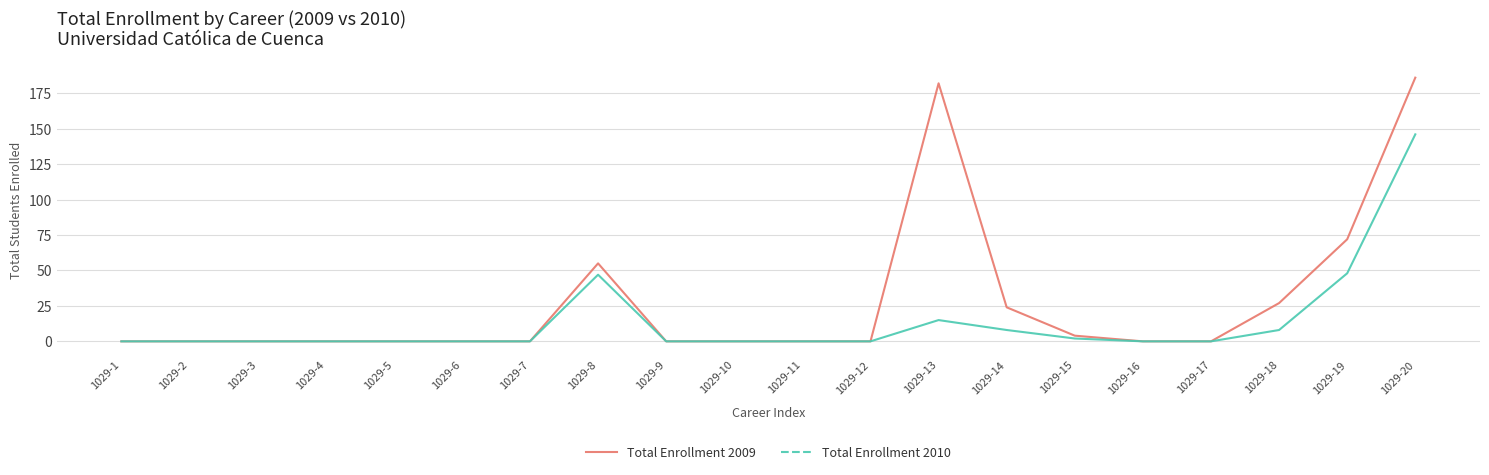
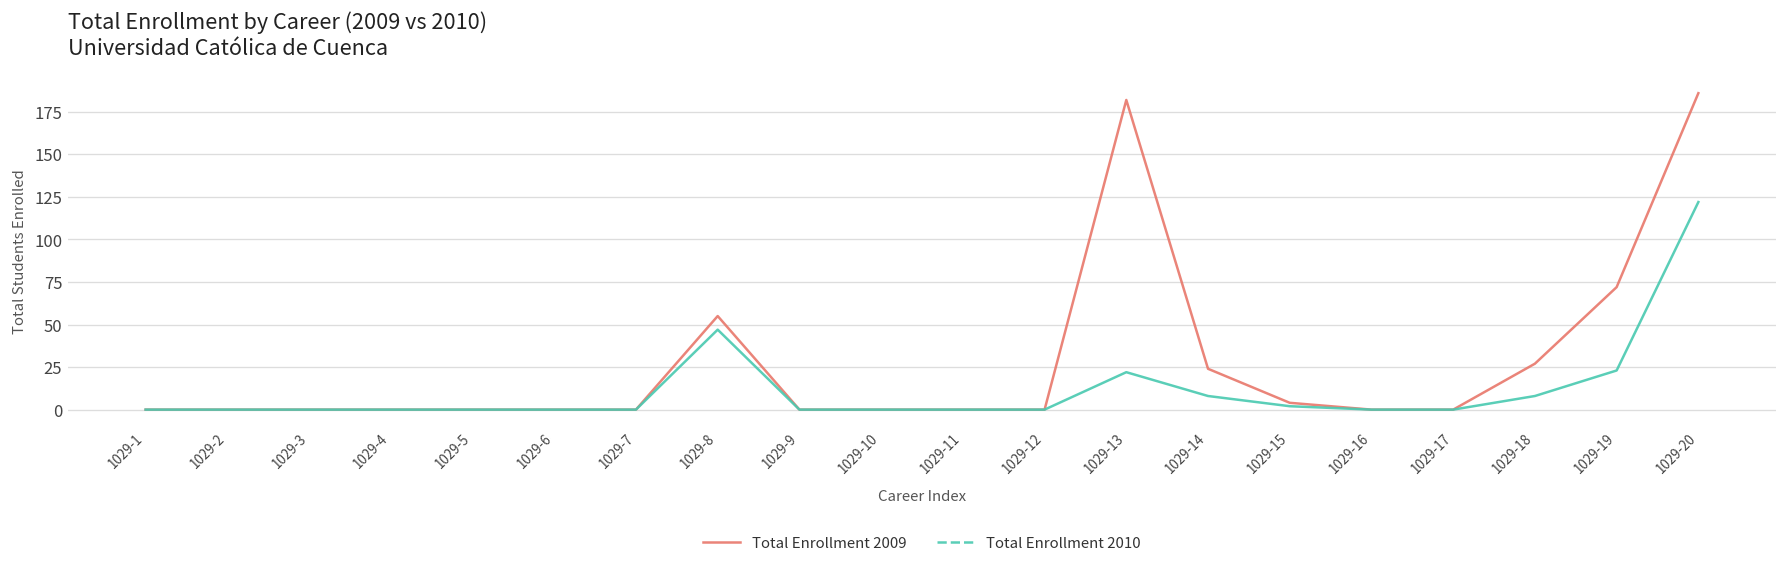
Total Enrollment 2010, 1029-13: 15 -> 22
Total Enrollment 2010, 1029-19: 48 -> 23
Total Enrollment 2010, 1029-20: 146 -> 122
